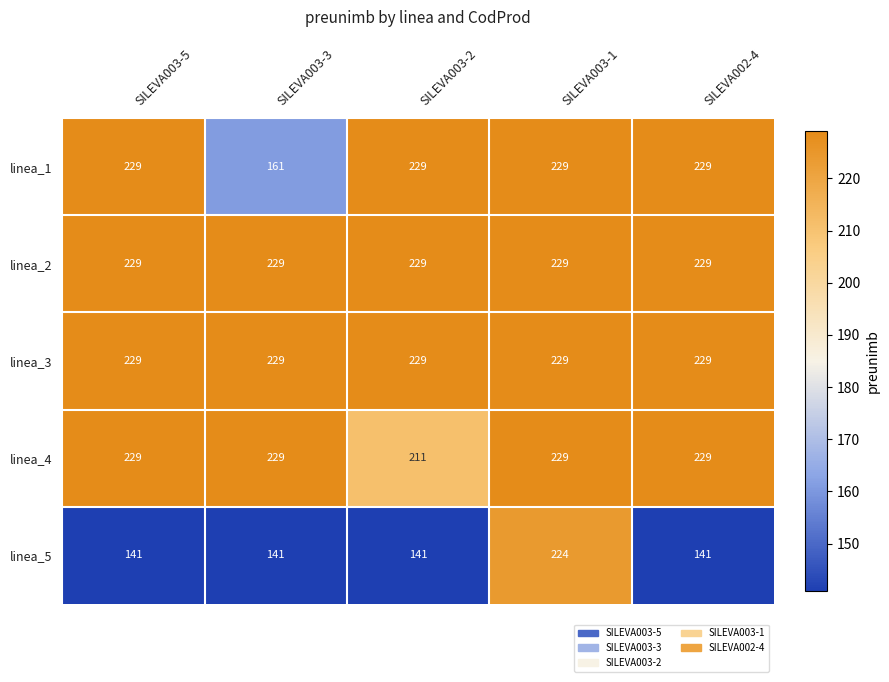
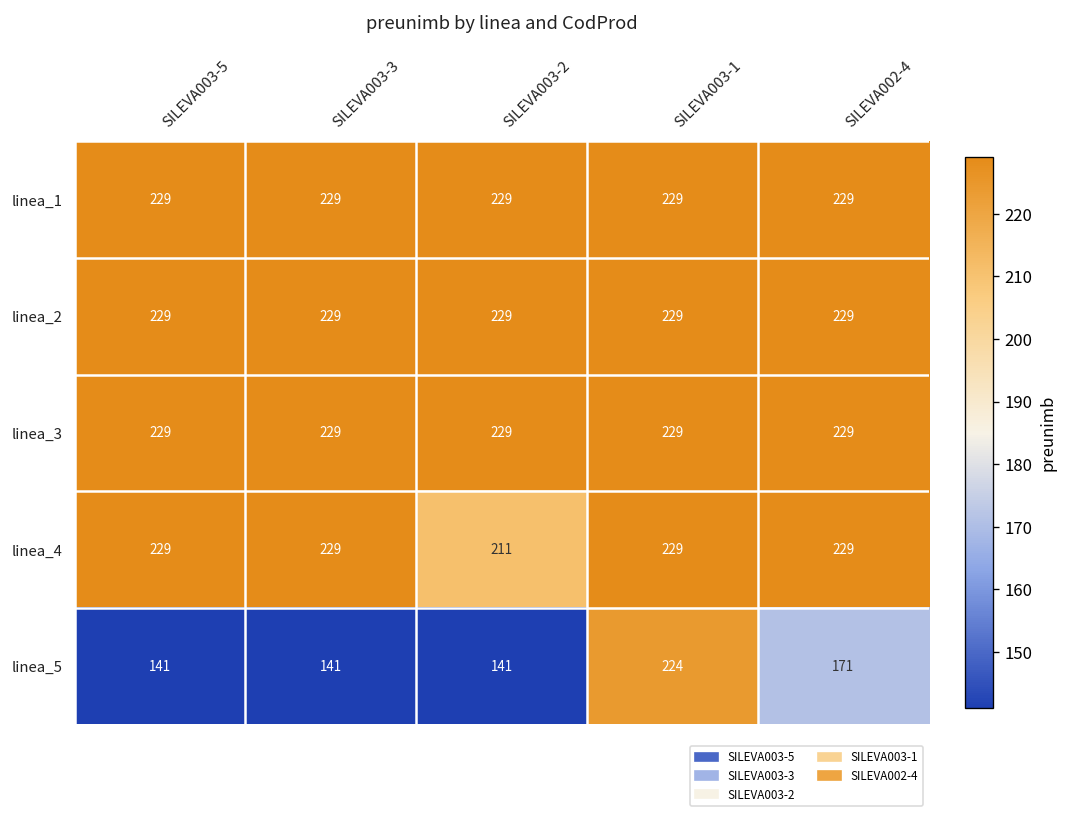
linea_1, SILEVA003-3: 161 -> 229
linea_5, SILEVA002-4: 141 -> 171
